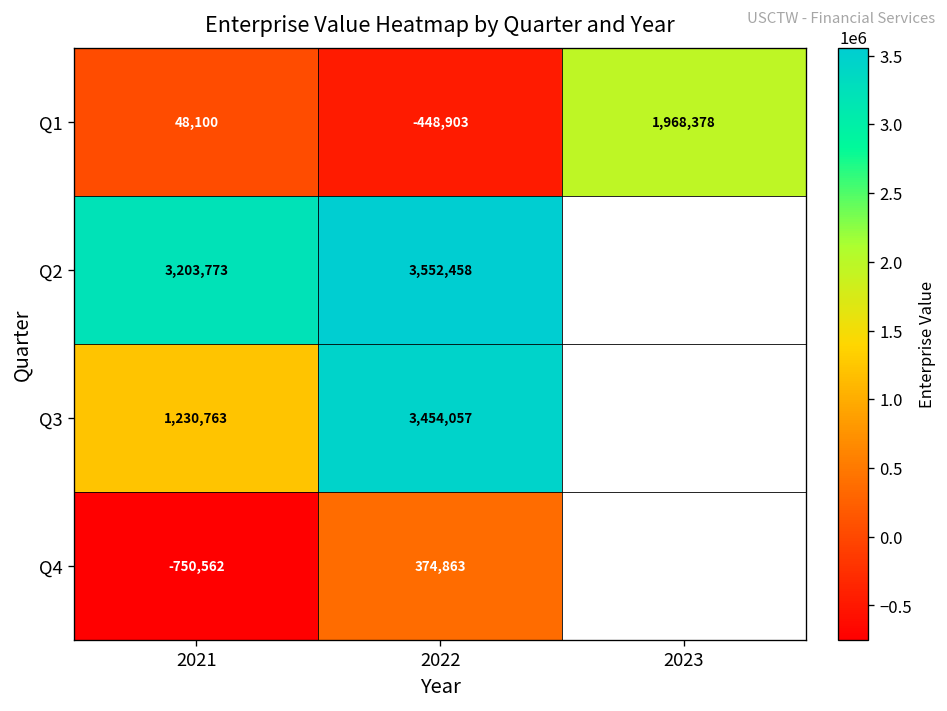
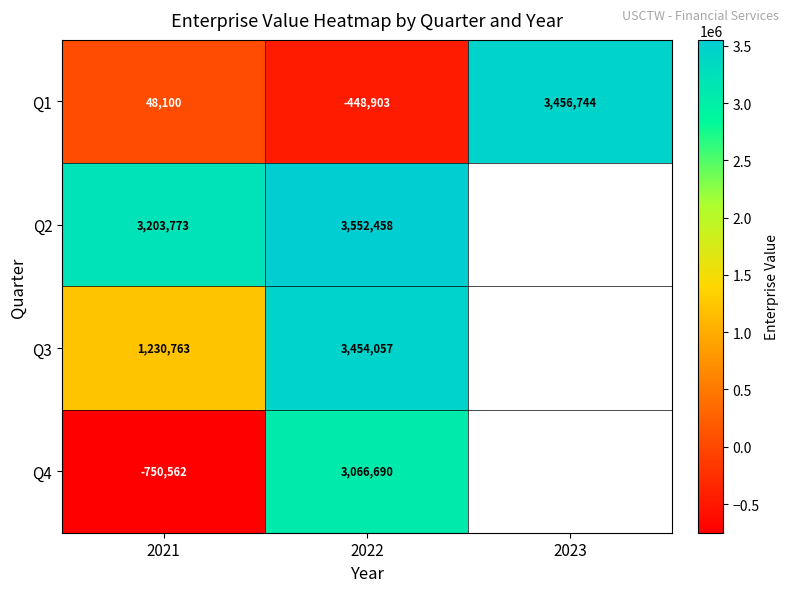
Q1, 2023: 1,968,378 -> 3,456,744
Q4, 2022: 374,863 -> 3,066,690
